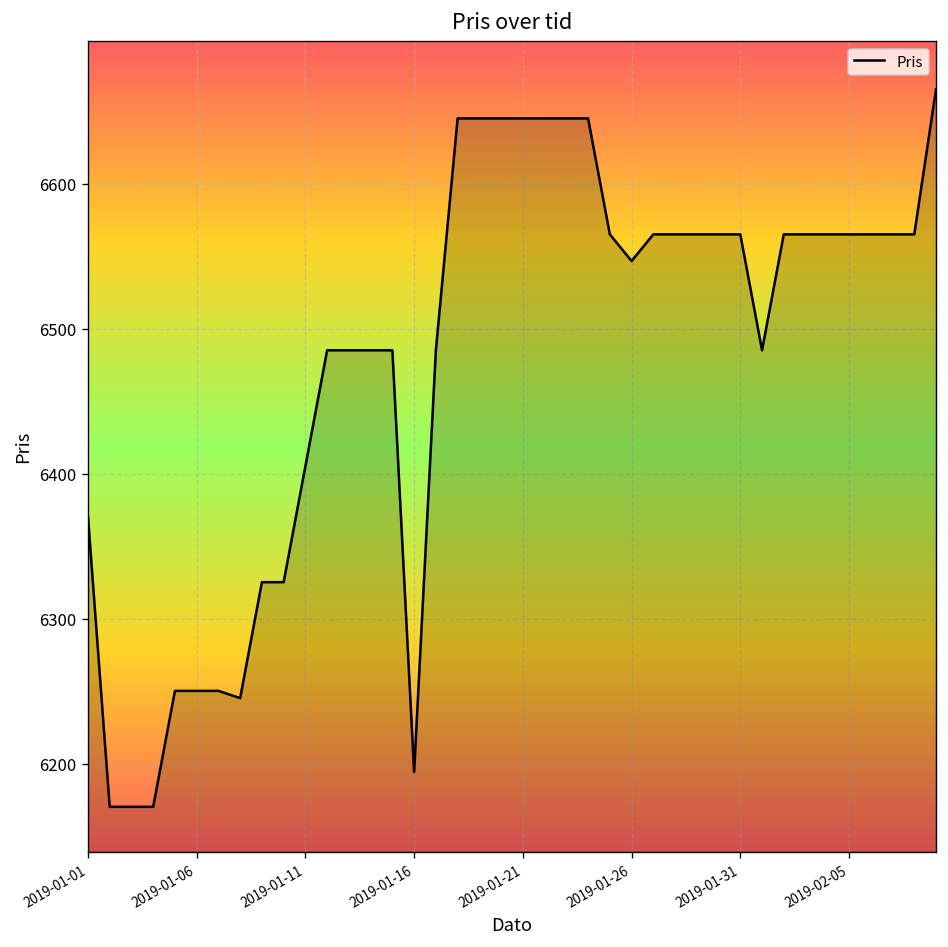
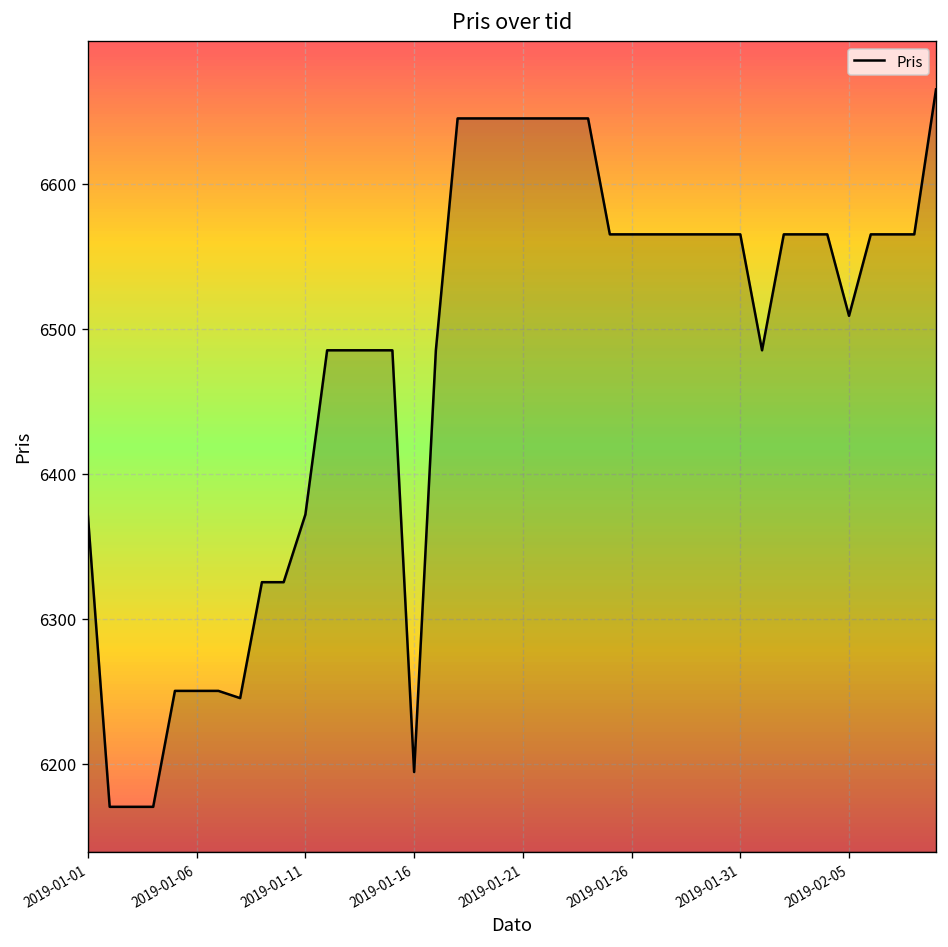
2019-01-11: 6405 -> 6372
2019-01-26: 6547 -> 6565
2019-02-05: 6565 -> 6509
